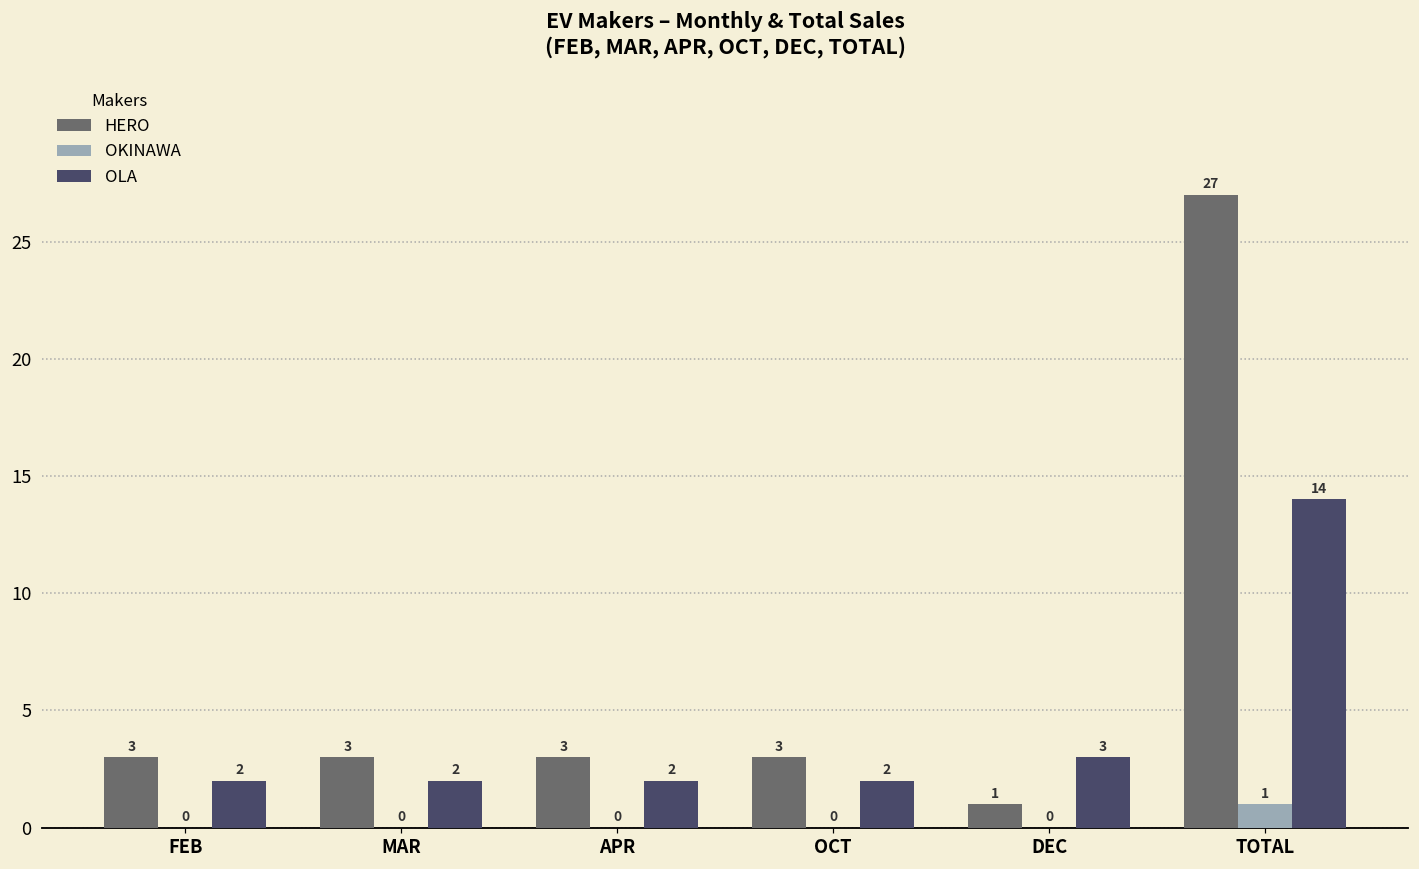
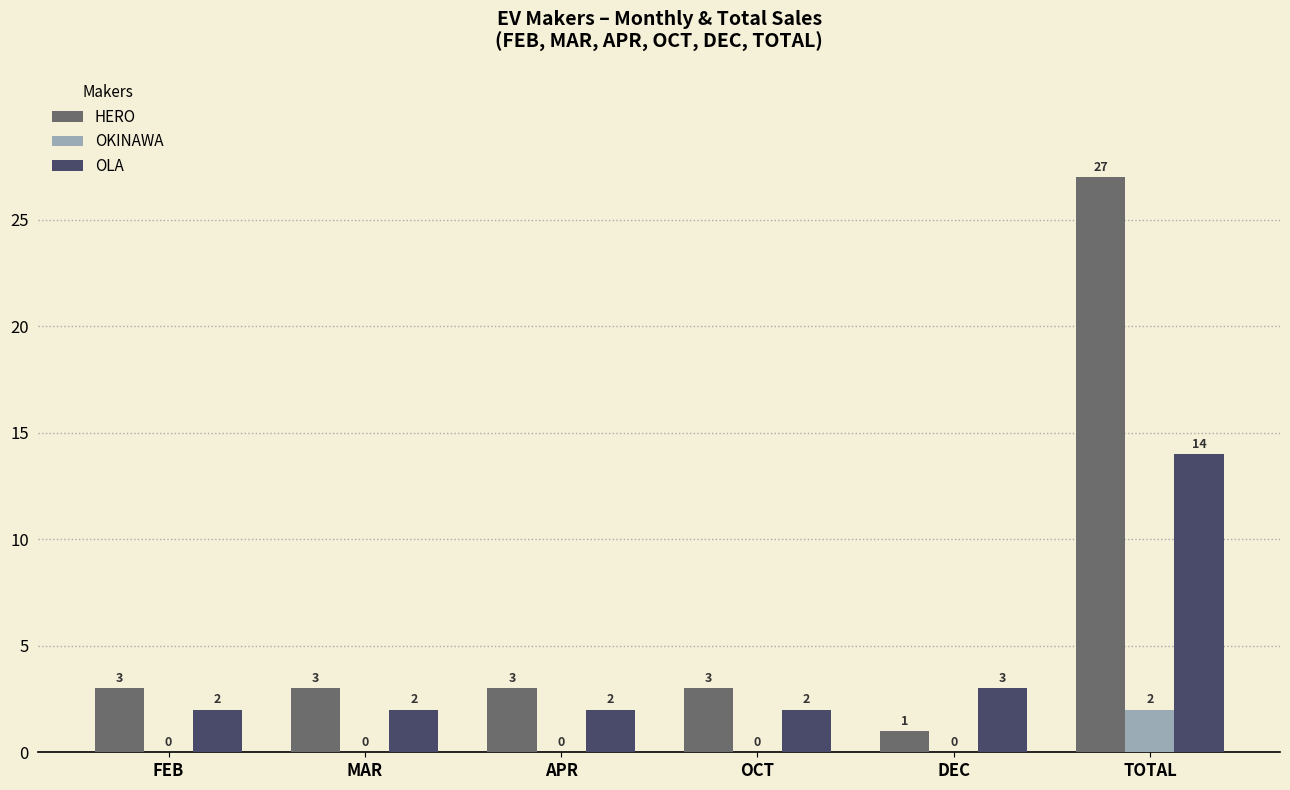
OKINAWA, TOTAL: 1 -> 2
